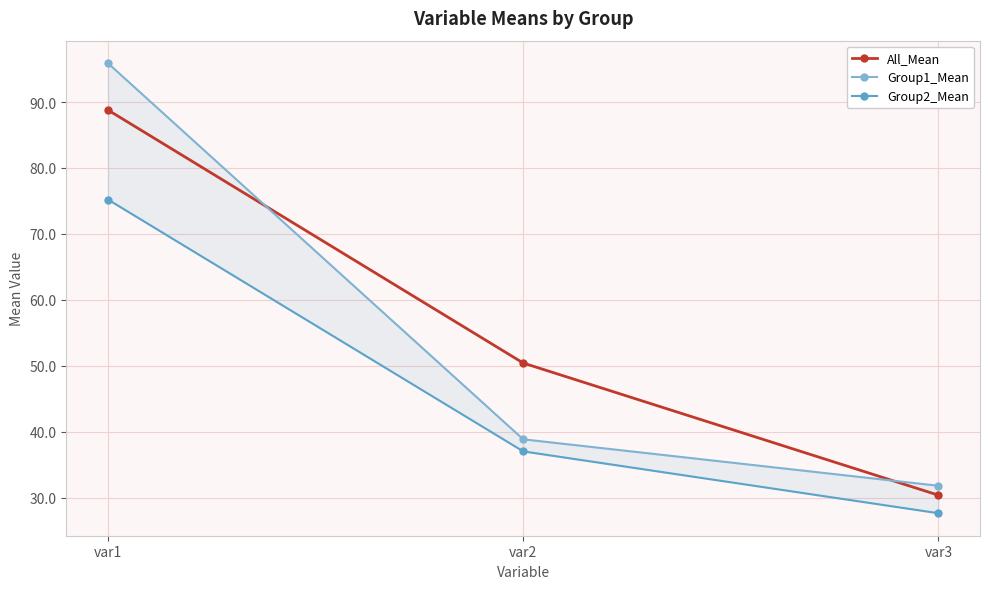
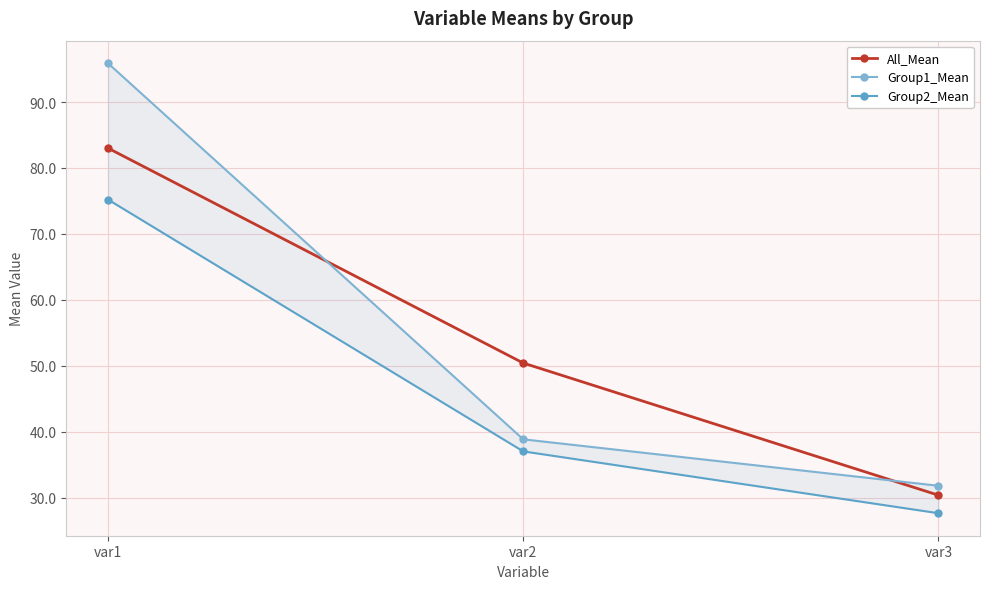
All_Mean, var1: 89 -> 83
